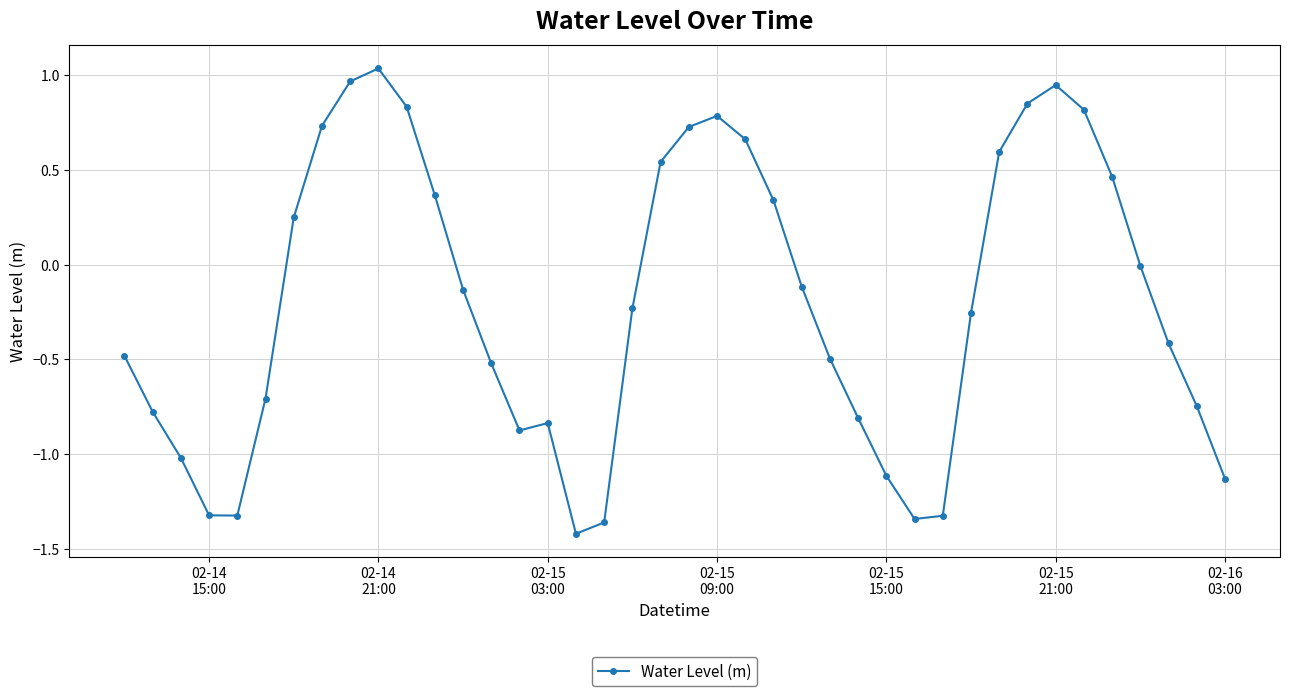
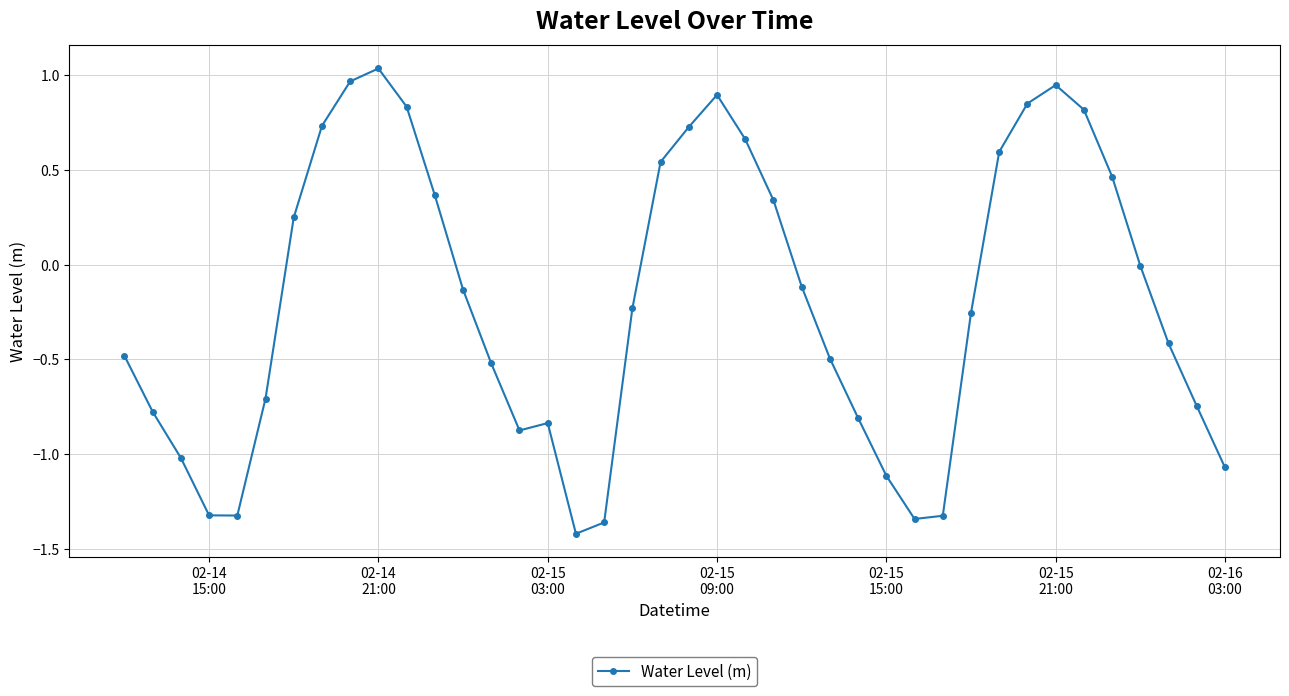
02-15 09:00: 0.78 -> 0.89
02-16 03:00: -1.13 -> -1.07
